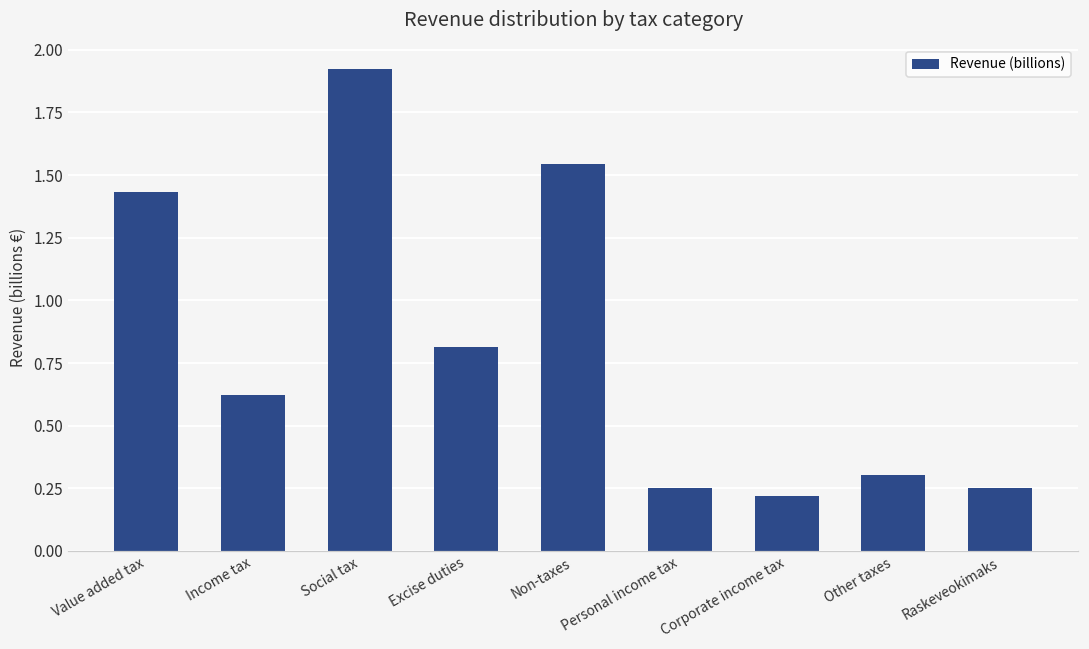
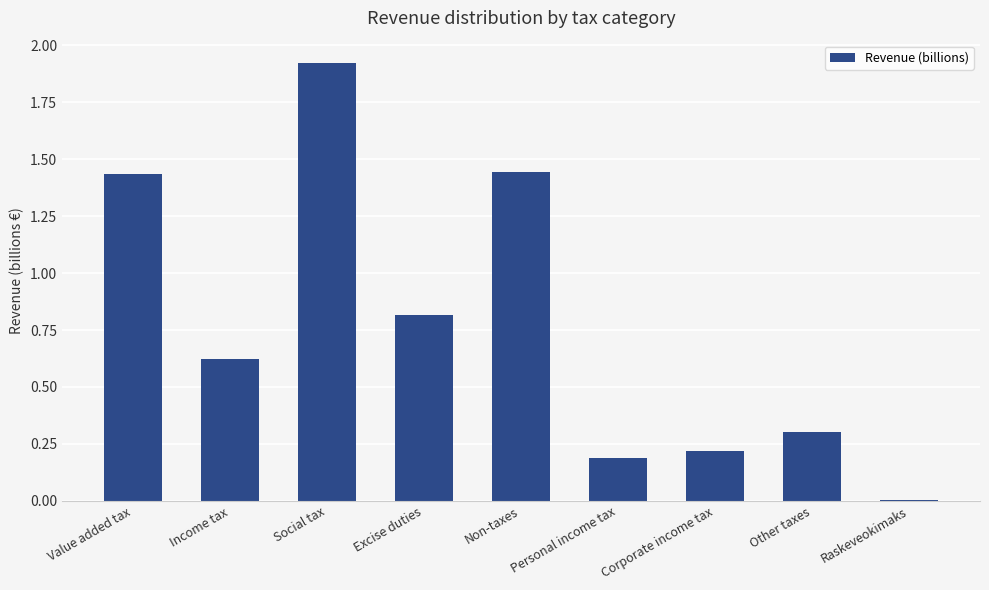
Non-taxes: 1.55 -> 1.44
Personal income tax: 0.25 -> 0.19
Raskeveokimaks: 0.25 -> 0.00
